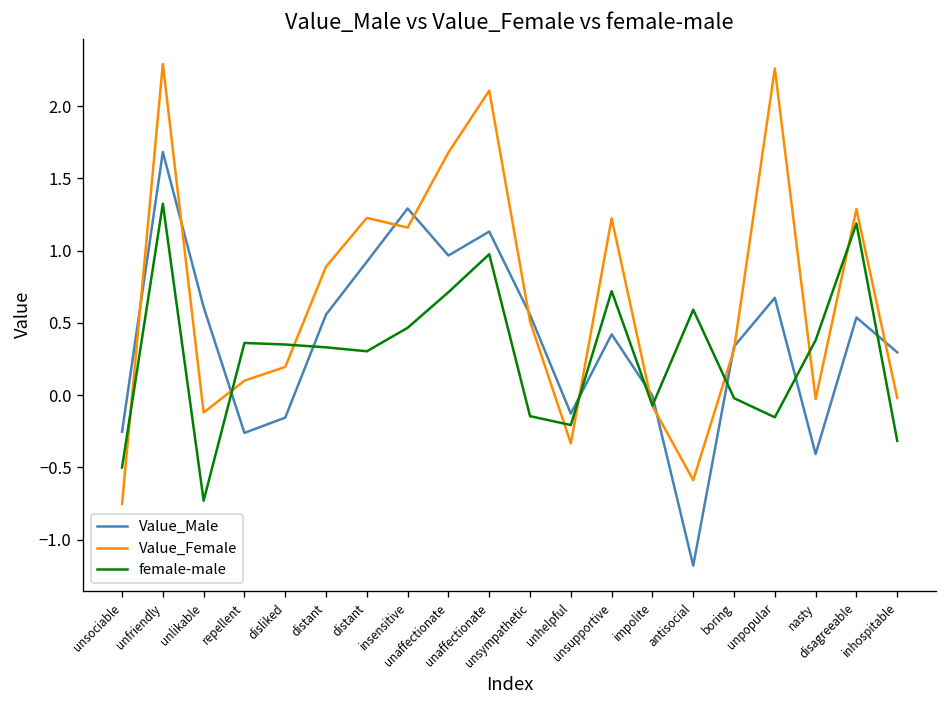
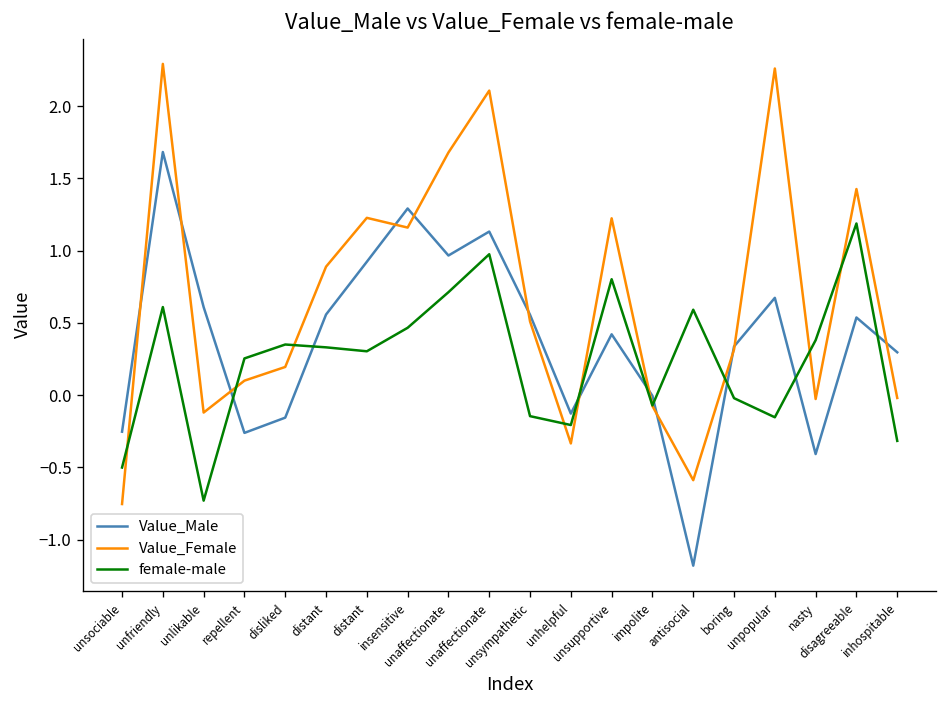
female-male, unfriendly: 1.32 -> 0.61
female-male, repellent: 0.36 -> 0.25
female-male, unsupportive: 0.72 -> 0.80
Value_Female, disagreeable: 1.29 -> 1.43
